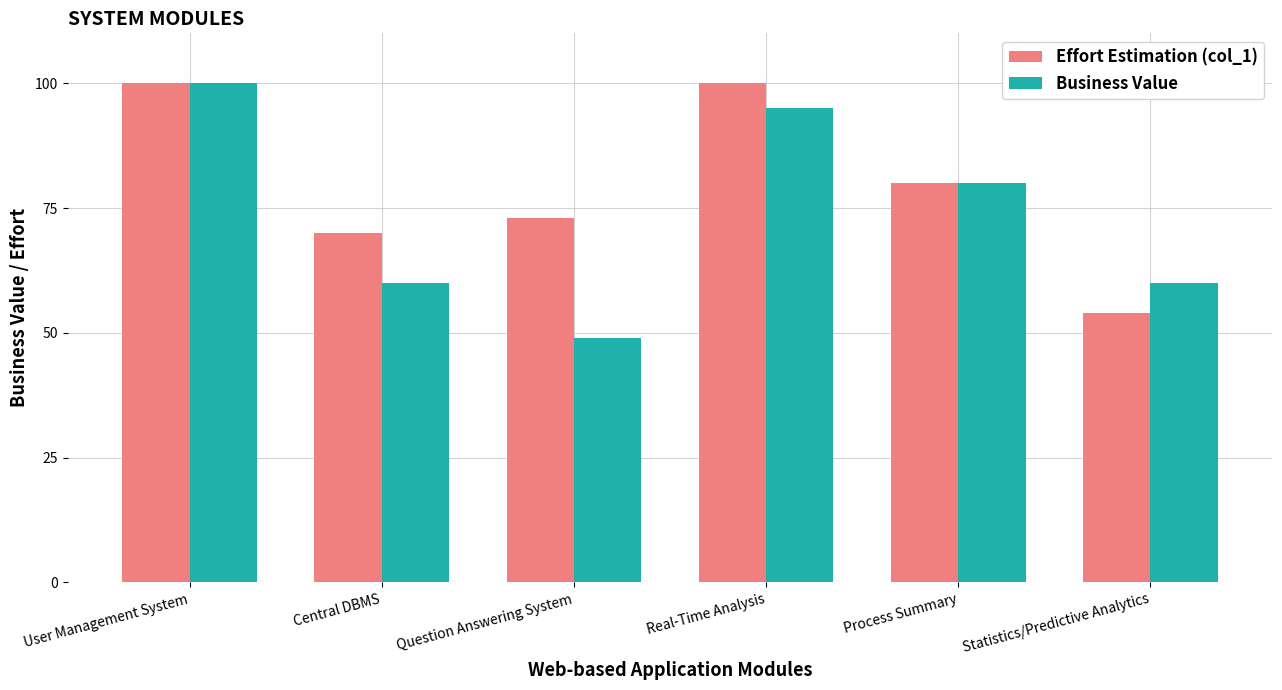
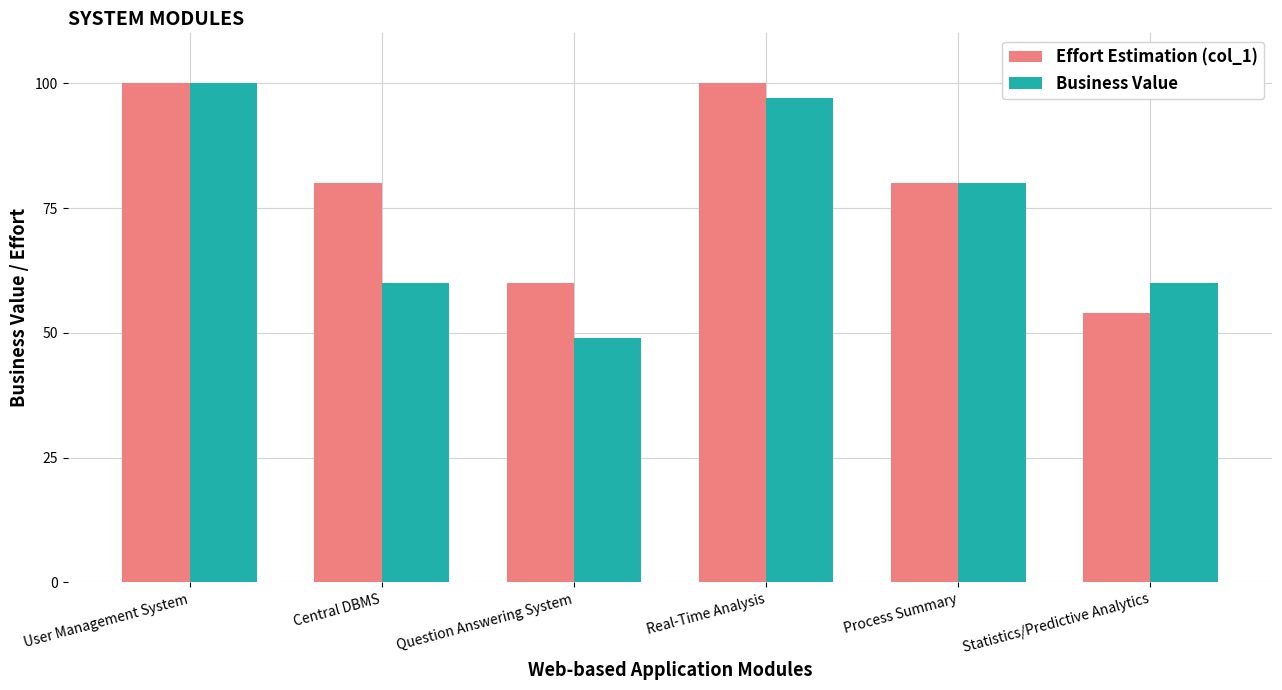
Effort Estimation (col_1), Central DBMS: 70 -> 80
Effort Estimation (col_1), Question Answering System: 73 -> 60
Business Value, Real-Time Analysis: 95 -> 97
